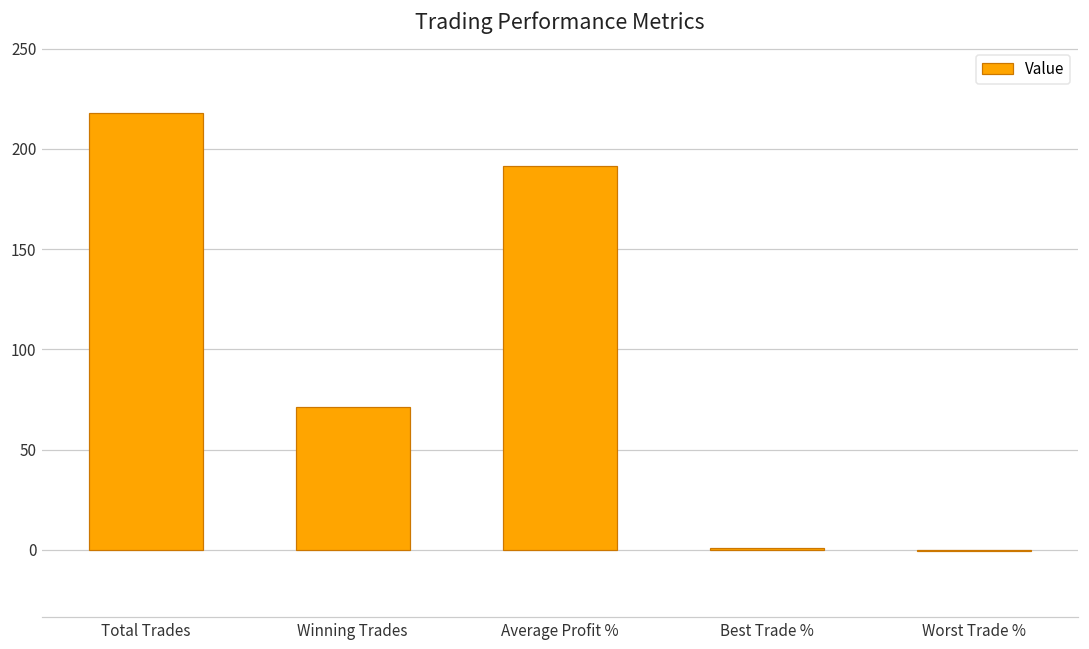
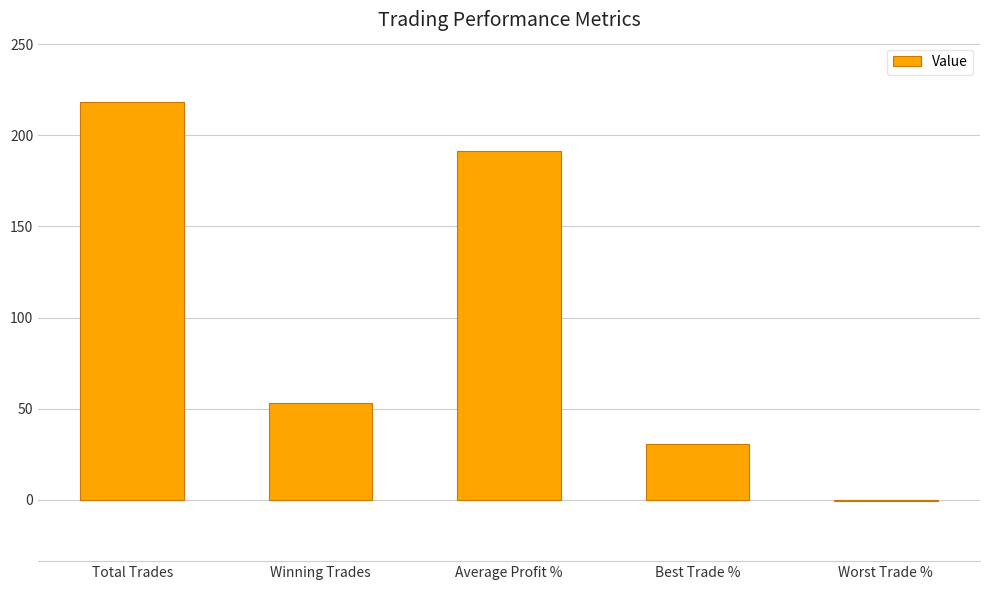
Winning Trades: 71 -> 53
Best Trade %: 1 -> 31
